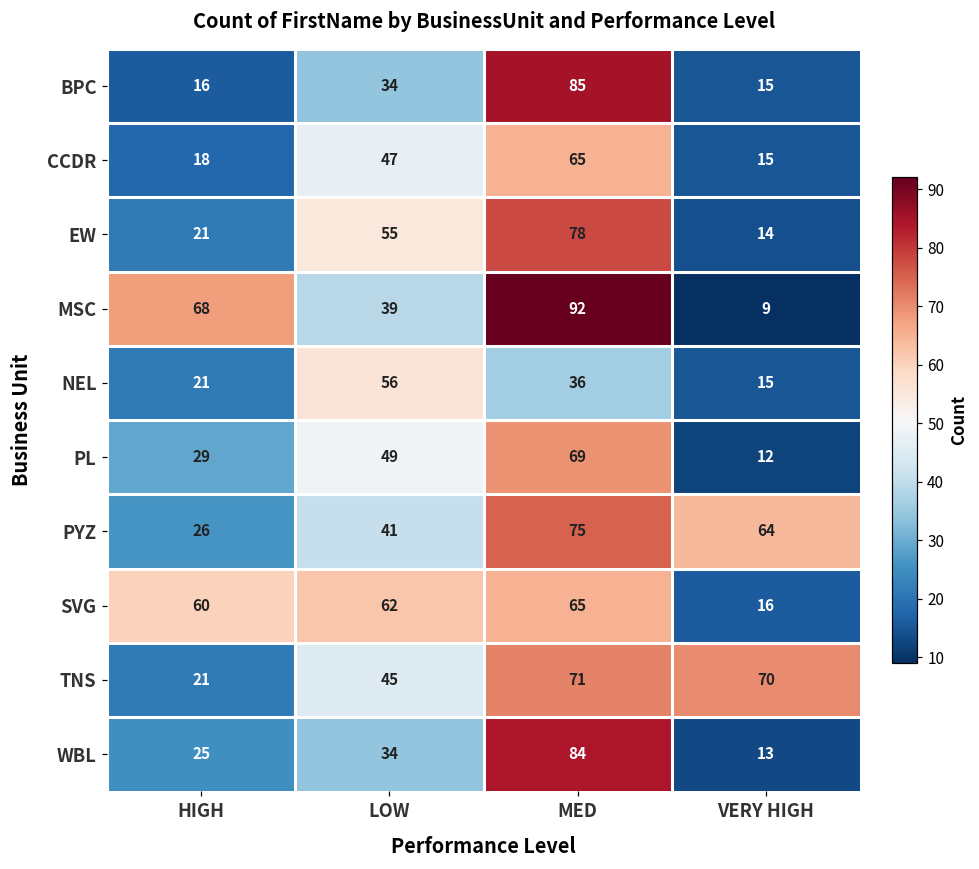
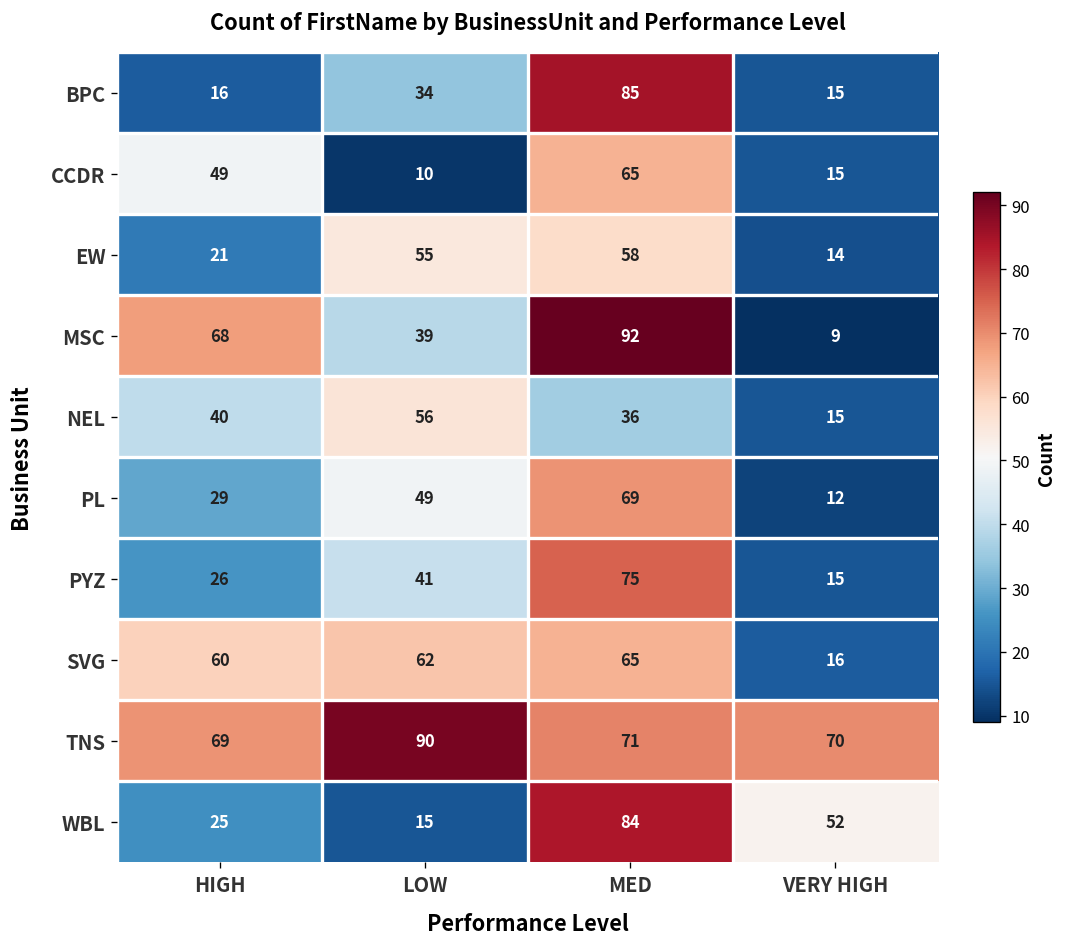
CCDR, HIGH: 18 -> 49
CCDR, LOW: 47 -> 10
EW, MED: 78 -> 58
NEL, HIGH: 21 -> 40
PYZ, VERY HIGH: 64 -> 15
TNS, HIGH: 21 -> 69
TNS, LOW: 45 -> 90
WBL, LOW: 34 -> 15
WBL, VERY HIGH: 13 -> 52
